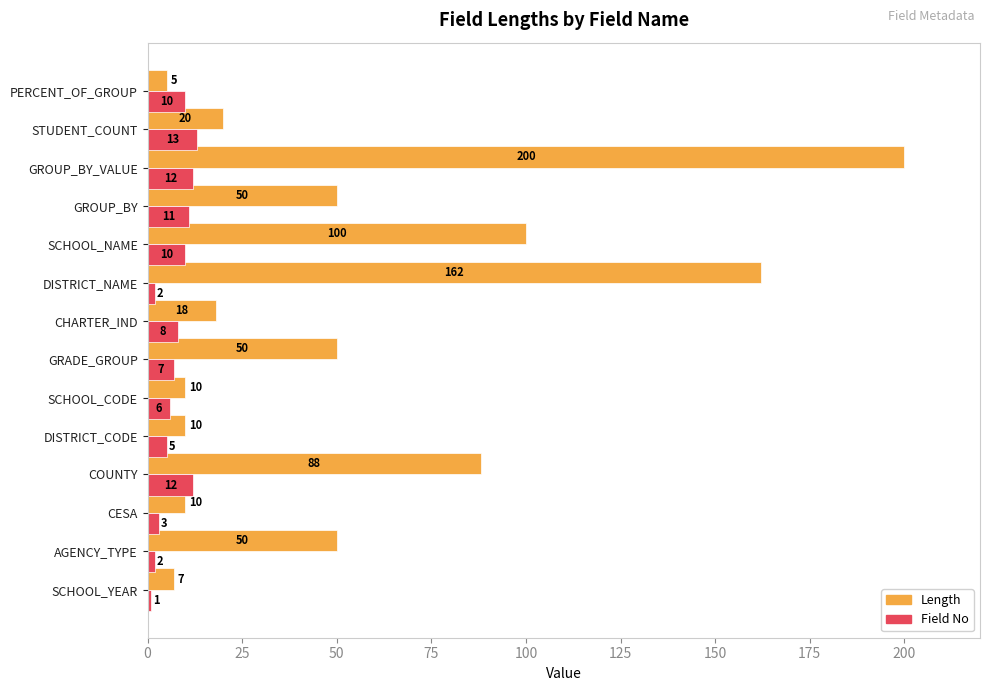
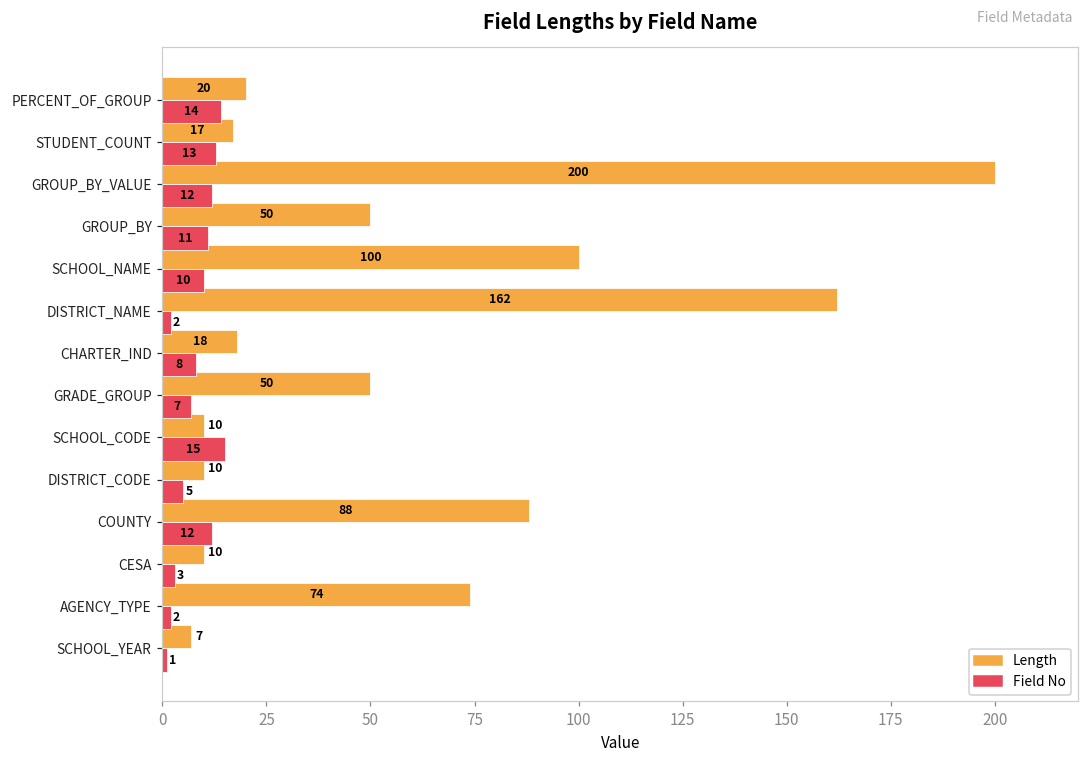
Length, PERCENT_OF_GROUP: 5 -> 20
Field No, PERCENT_OF_GROUP: 10 -> 14
Length, STUDENT_COUNT: 20 -> 17
Field No, SCHOOL_CODE: 6 -> 15
Length, AGENCY_TYPE: 50 -> 74
